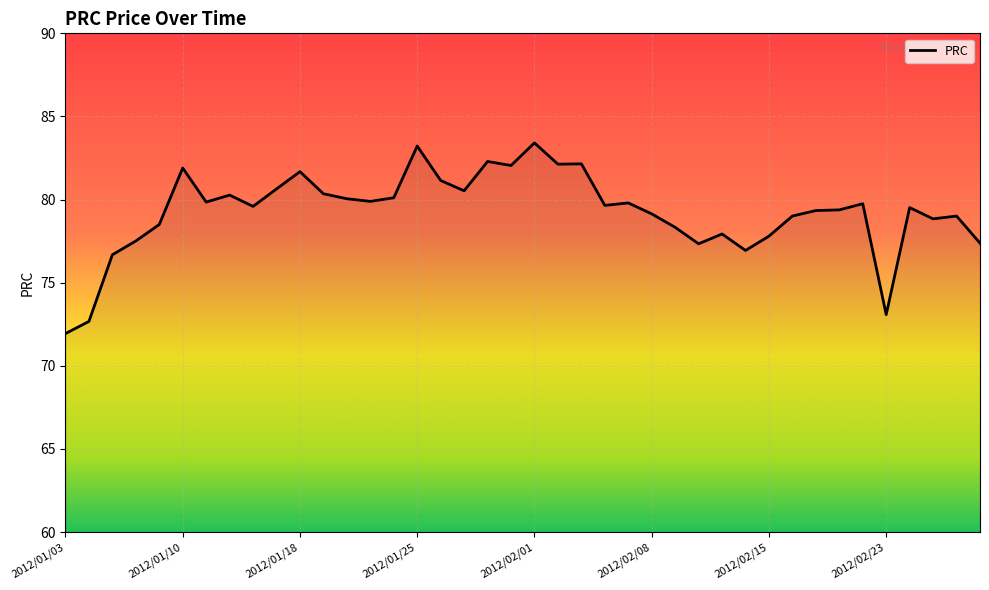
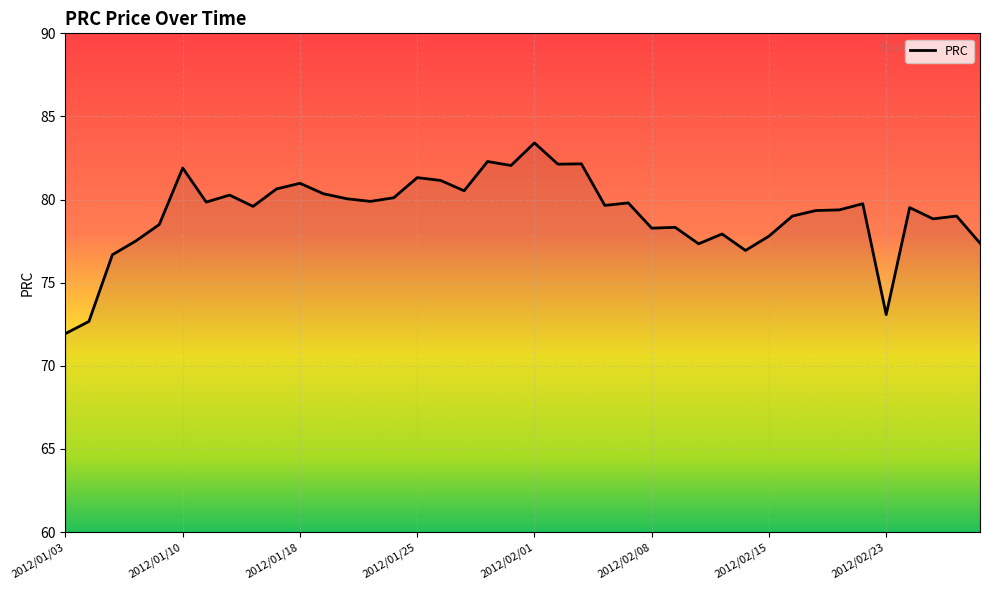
2012/01/18: 81.7 -> 81.0
2012/01/25: 83.2 -> 81.3
2012/02/08: 79.1 -> 78.3
